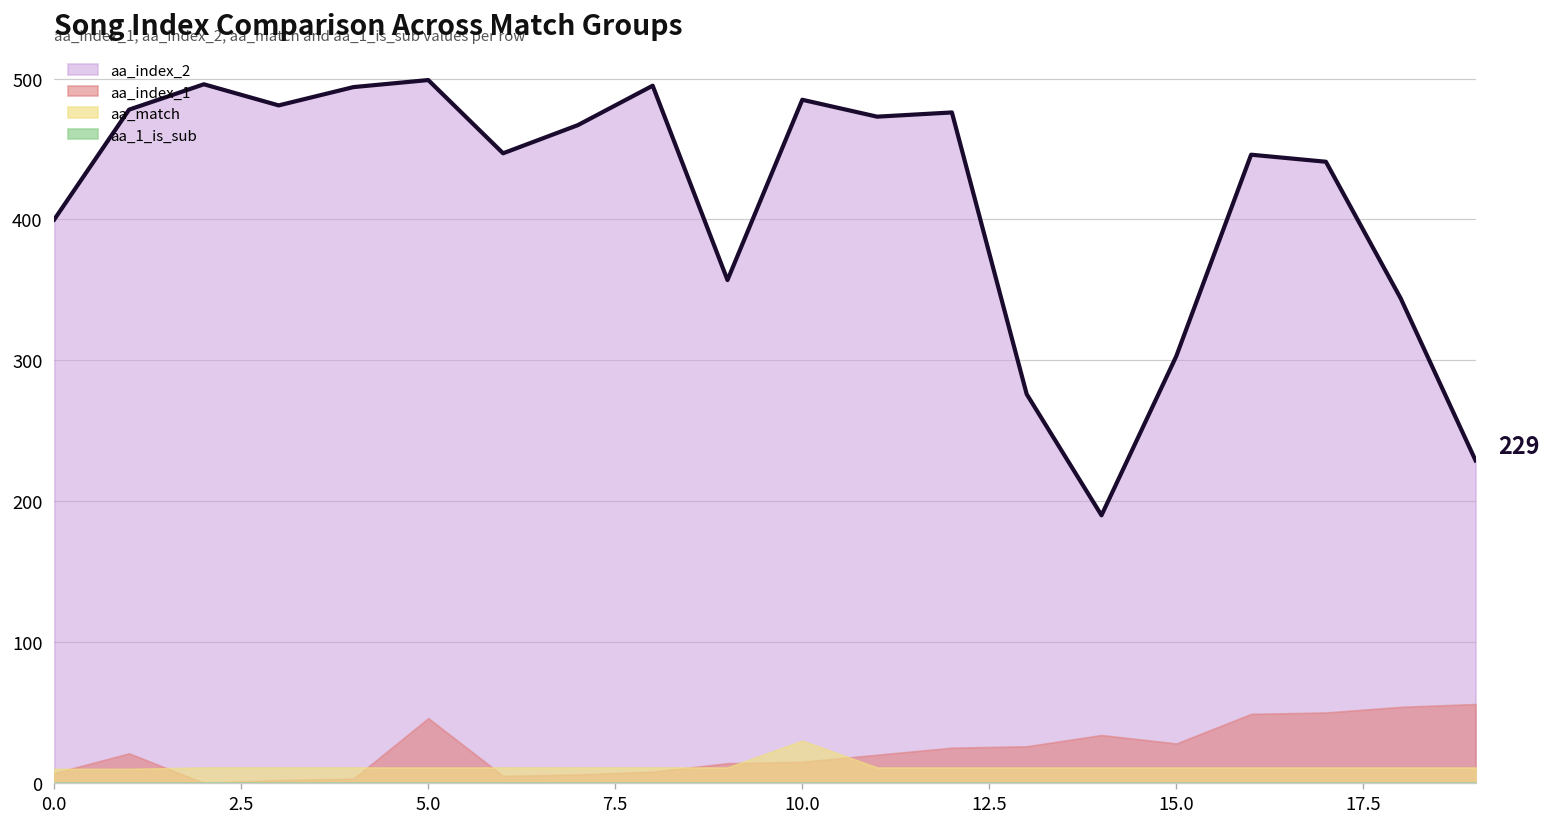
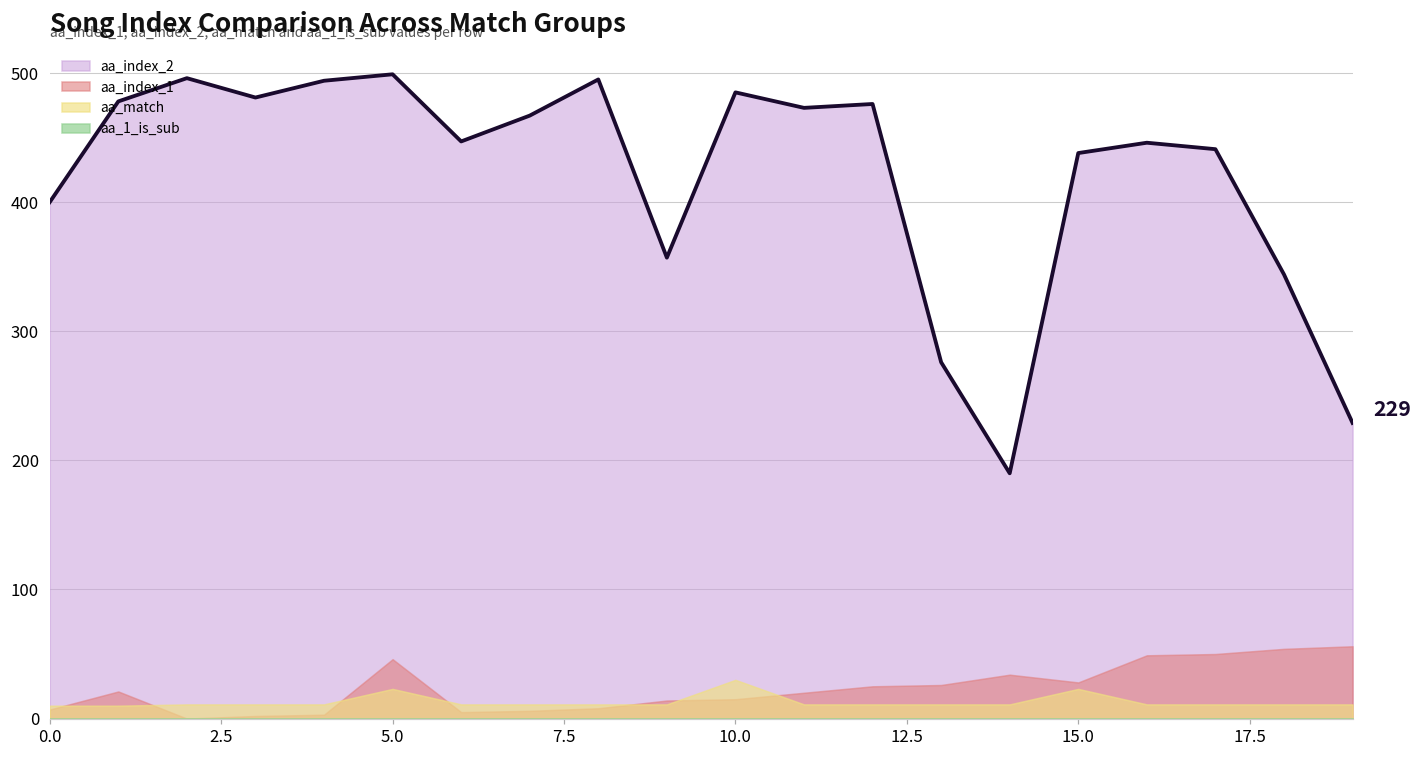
aa_match, 5.0: 11 -> 23
aa_index_2, 15.0: 303 -> 438
aa_match, 15.0: 11 -> 23
